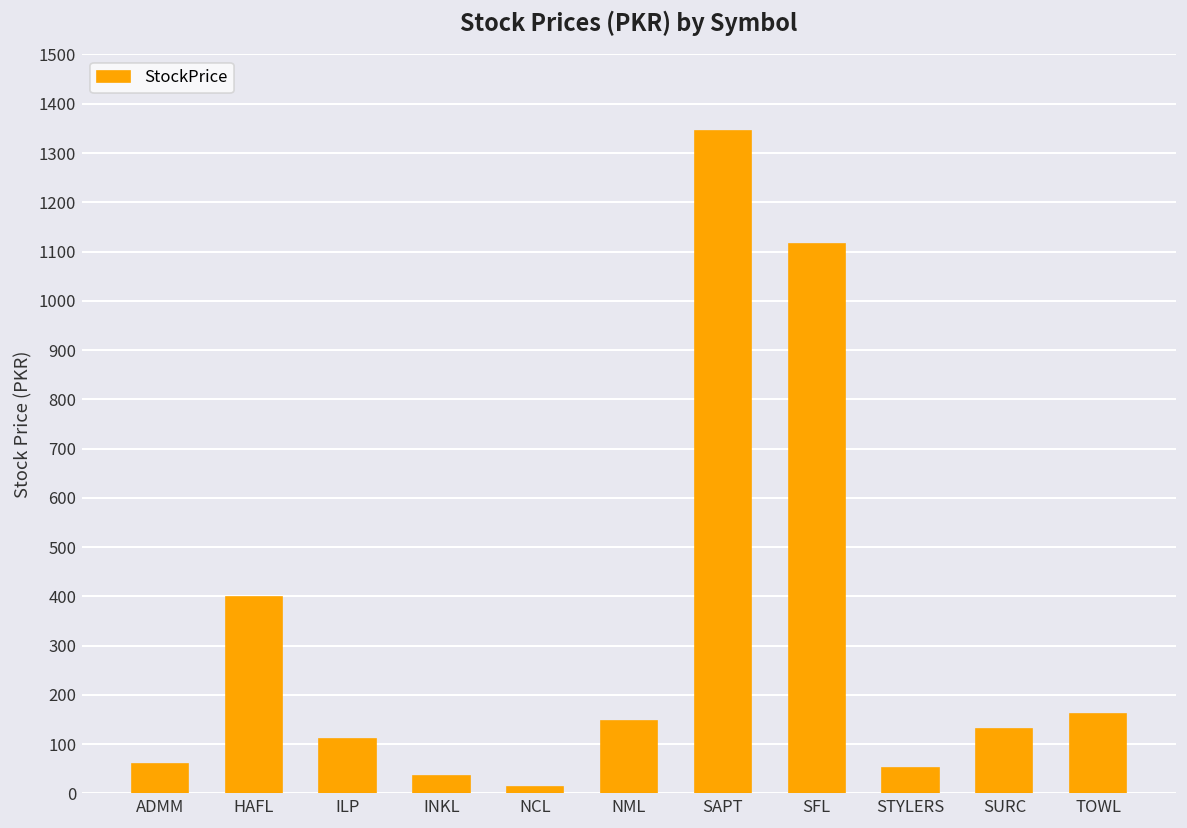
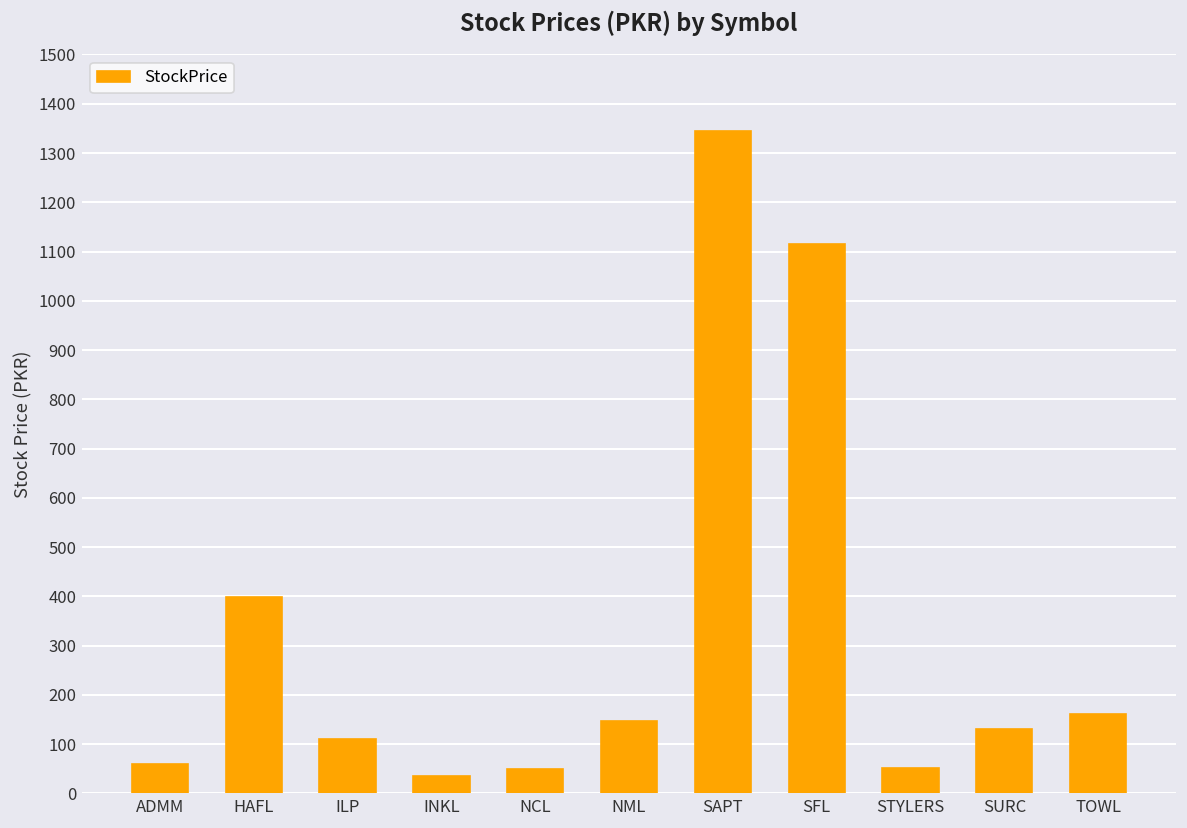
NCL: 10 -> 50
